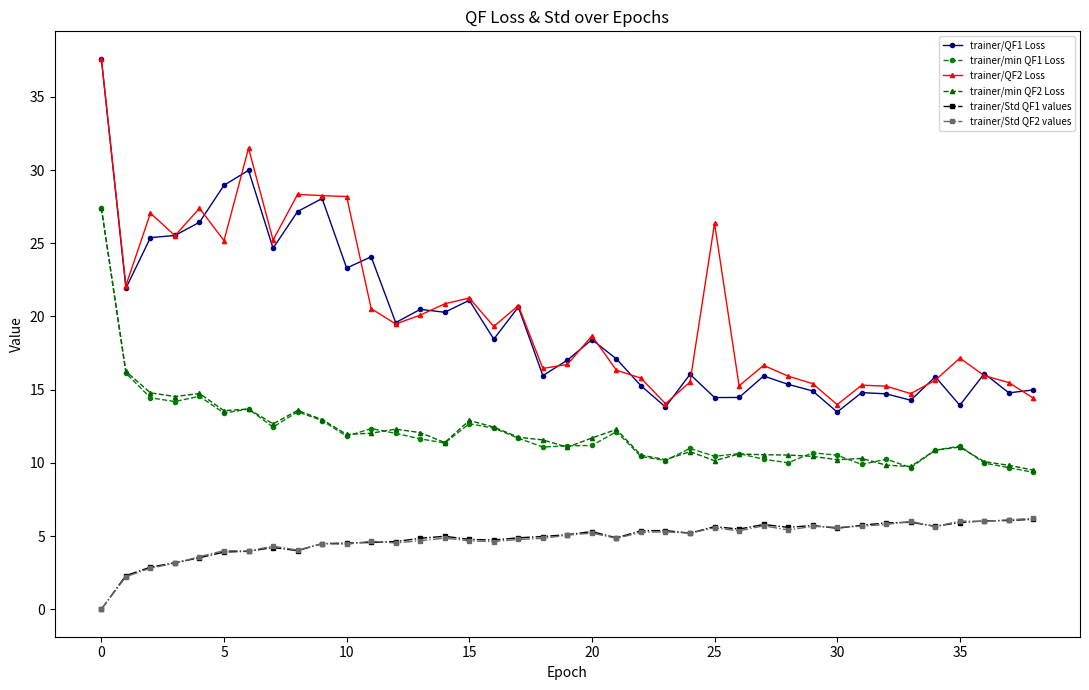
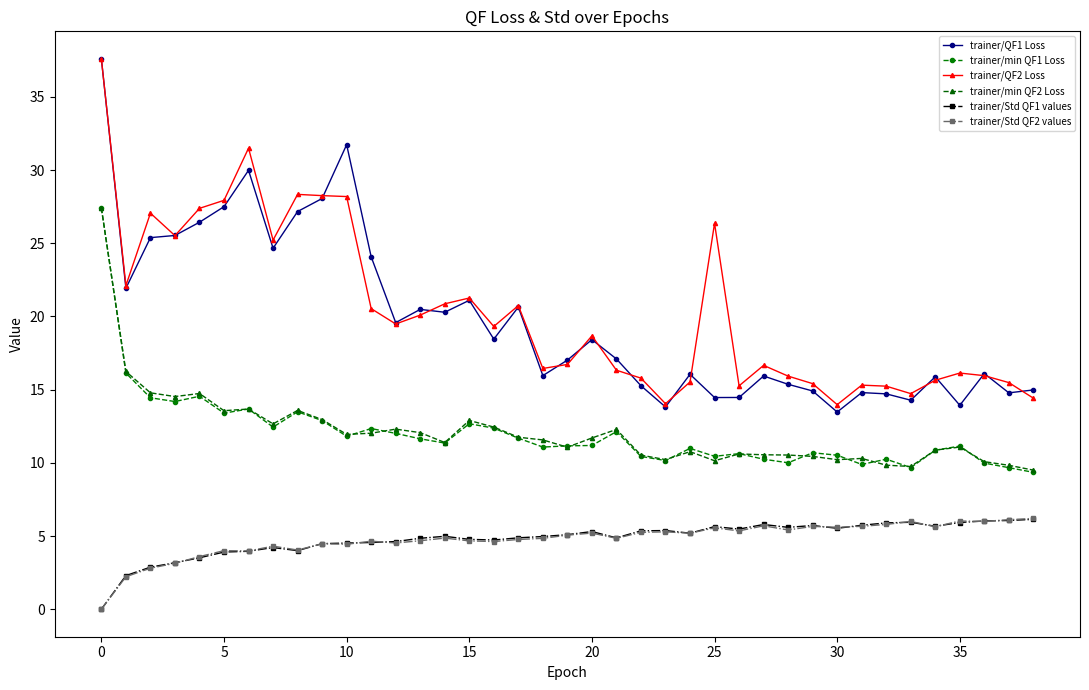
trainer/QF1 Loss, 5: 29.0 -> 27.5
trainer/QF2 Loss, 5: 25.2 -> 27.9
trainer/QF1 Loss, 10: 23.3 -> 31.7
trainer/QF2 Loss, 35: 17.2 -> 16.1
